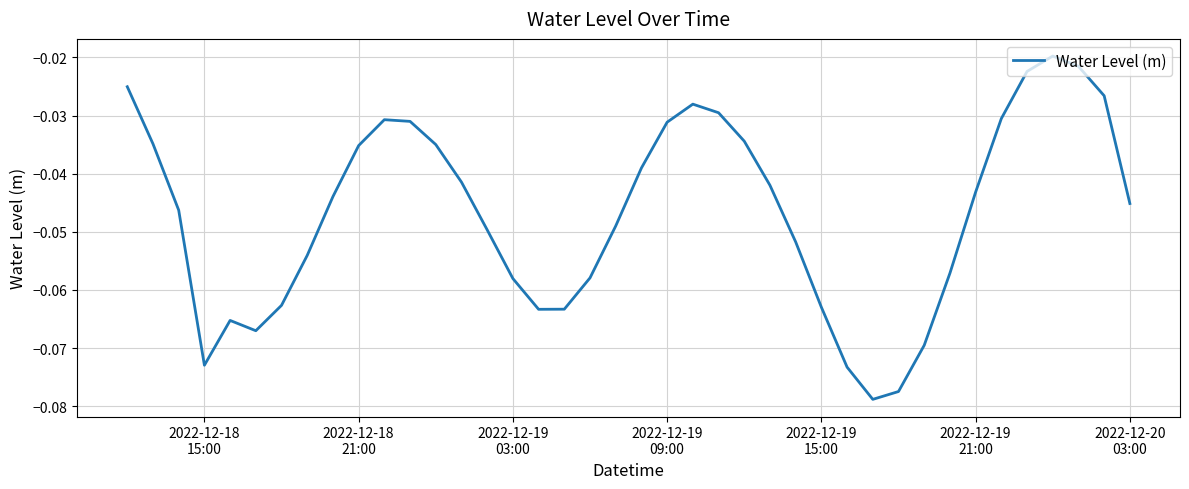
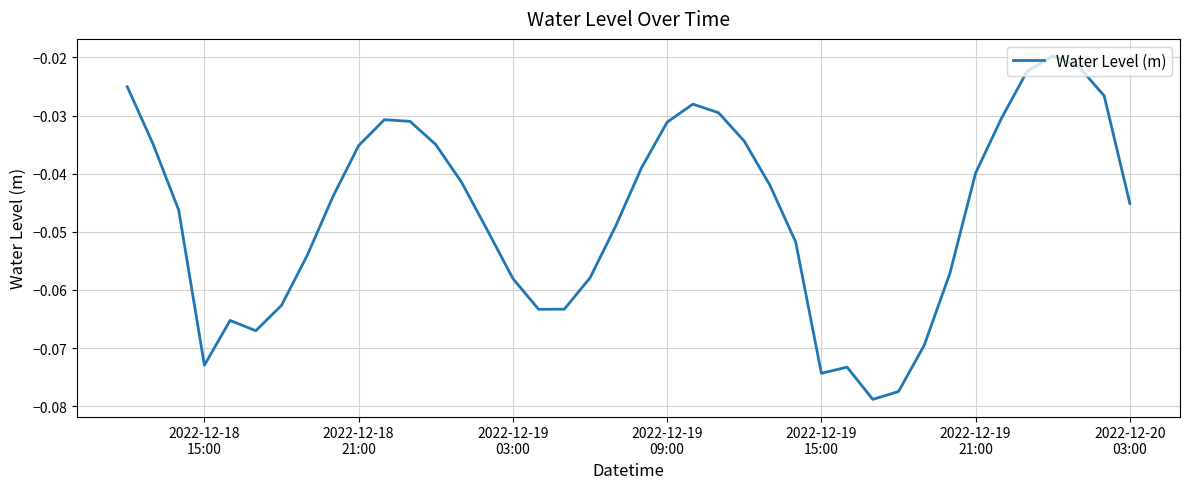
2022-12-19 15:00: -0.063 -> -0.074
2022-12-19 21:00: -0.043 -> -0.040
